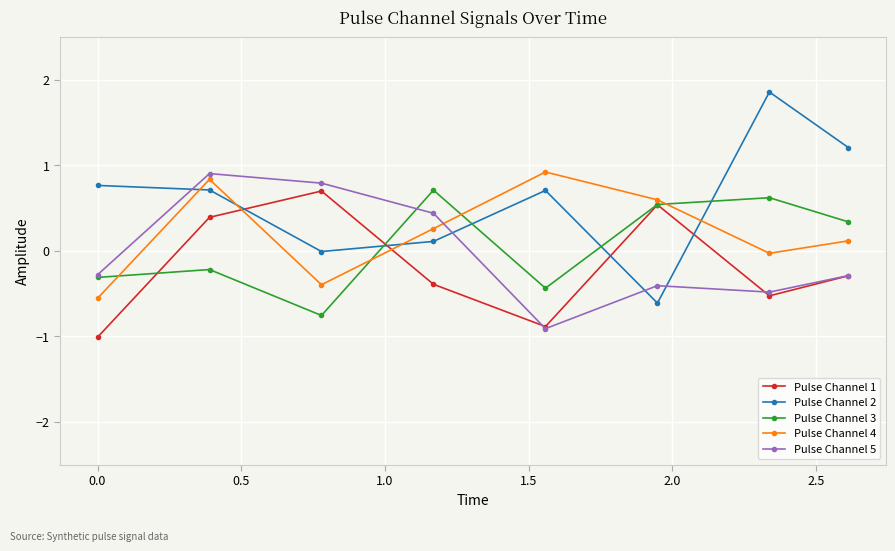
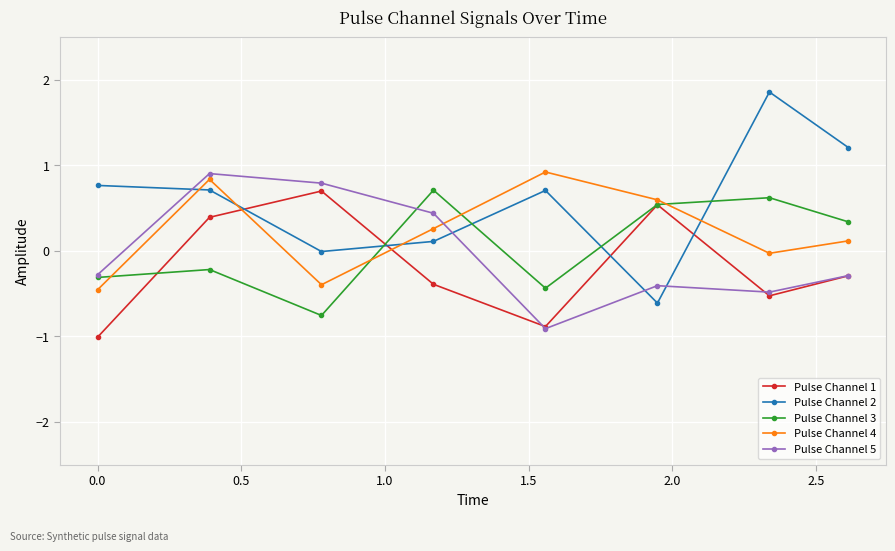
Pulse Channel 4, 0.0: -0.6 -> -0.5
